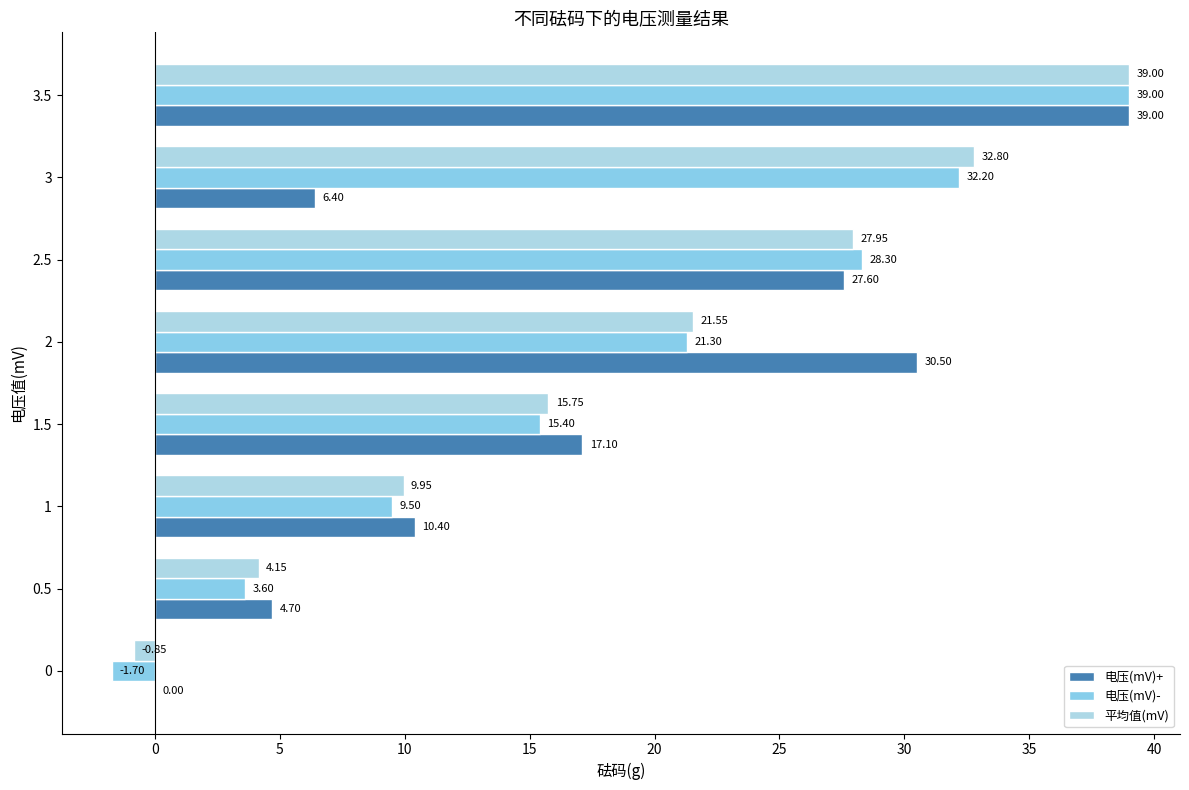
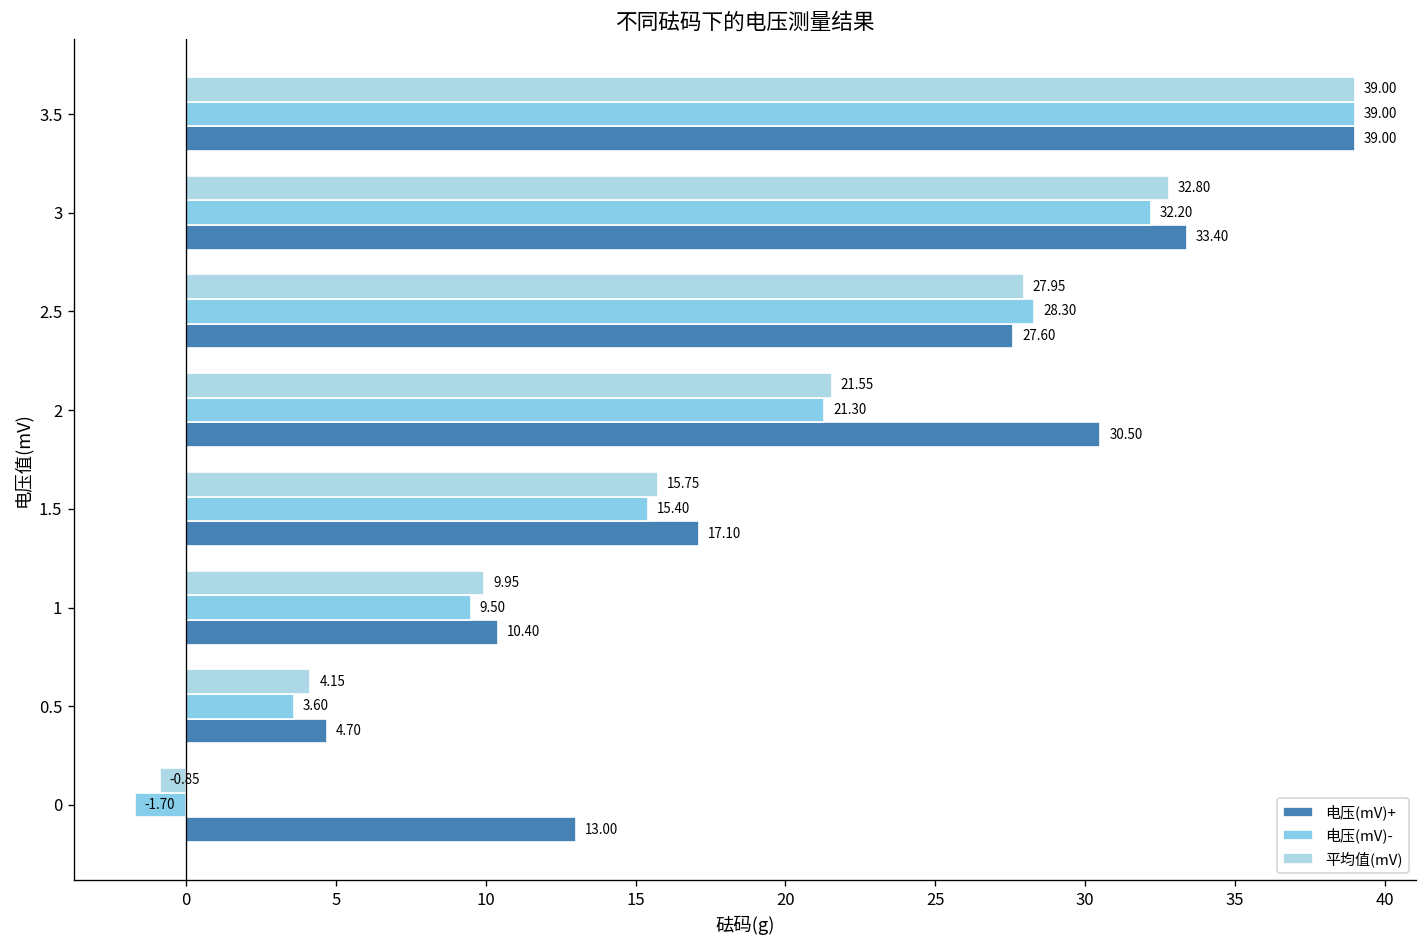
电压(mV)+, 3: 6.40 -> 33.40
电压(mV)+, 0: 0.00 -> 13.00
